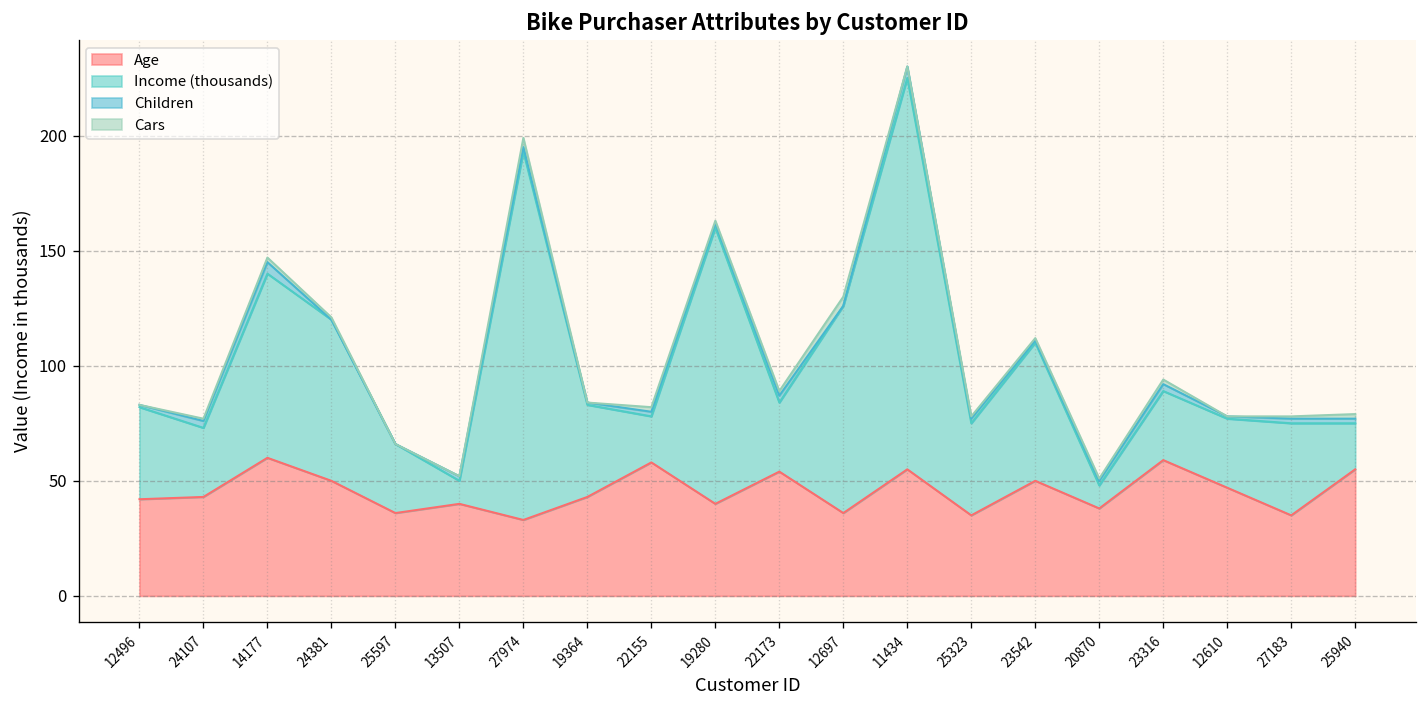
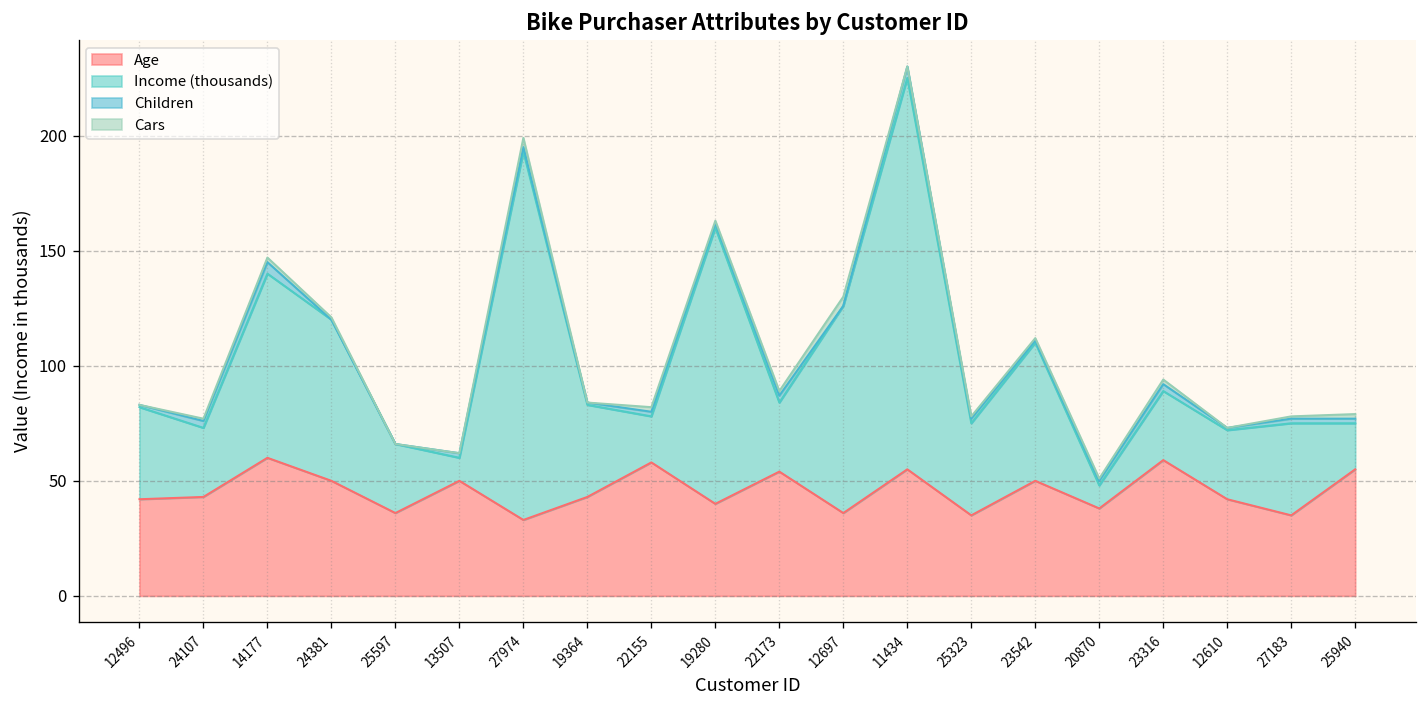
Age, 13507: 40 -> 50
Age, 12610: 47 -> 42
